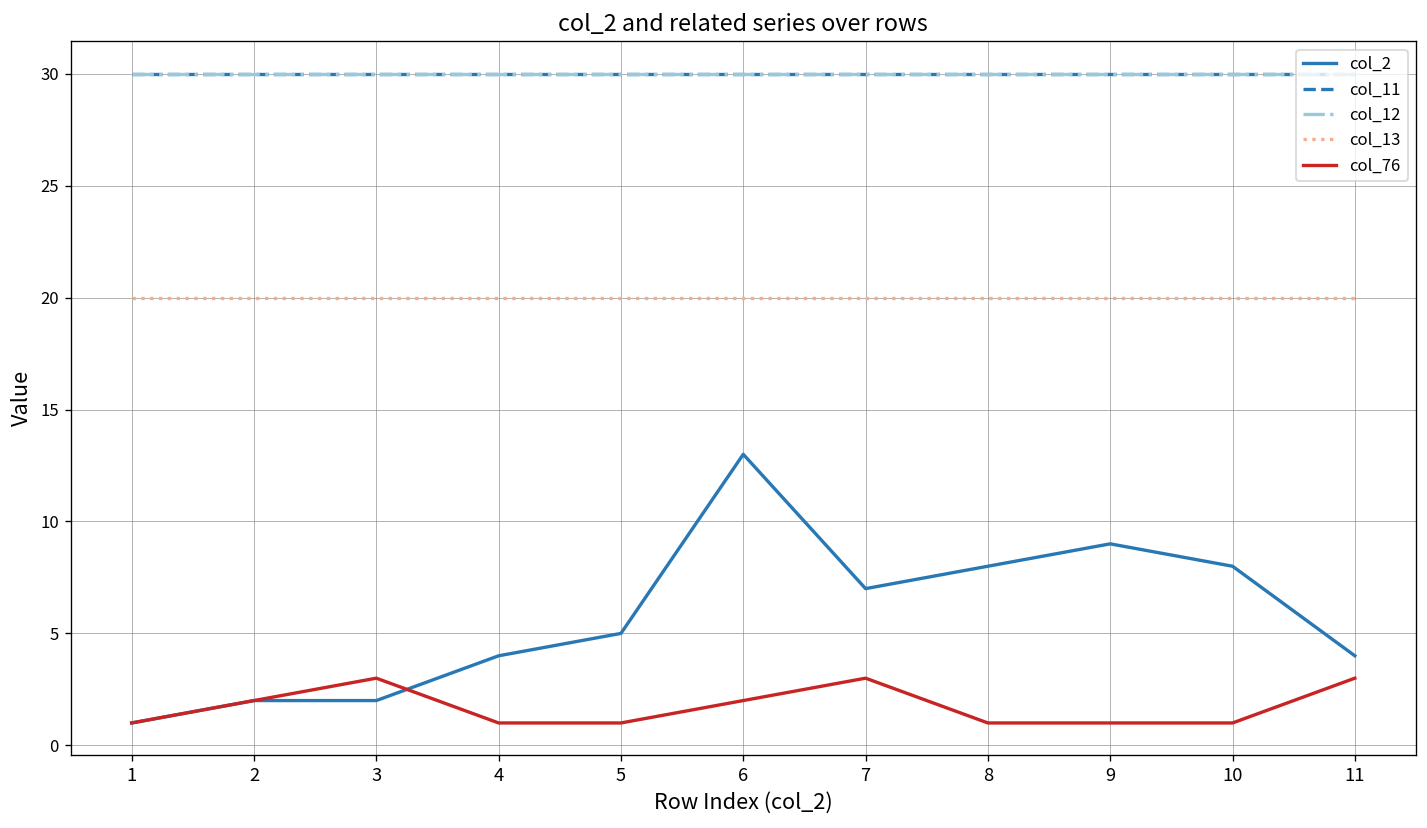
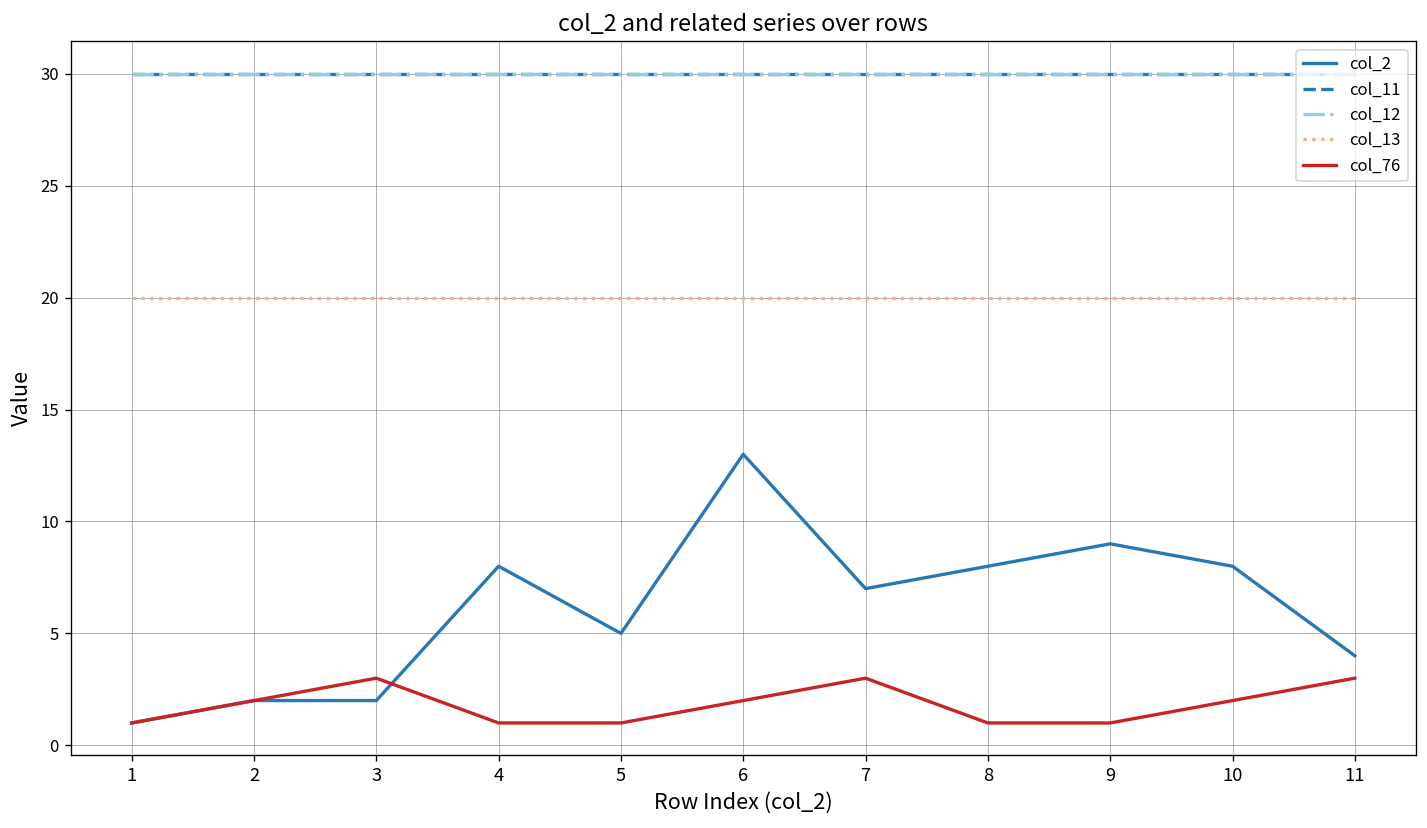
col_2, 4: 4 -> 8
col_76, 10: 1 -> 2
